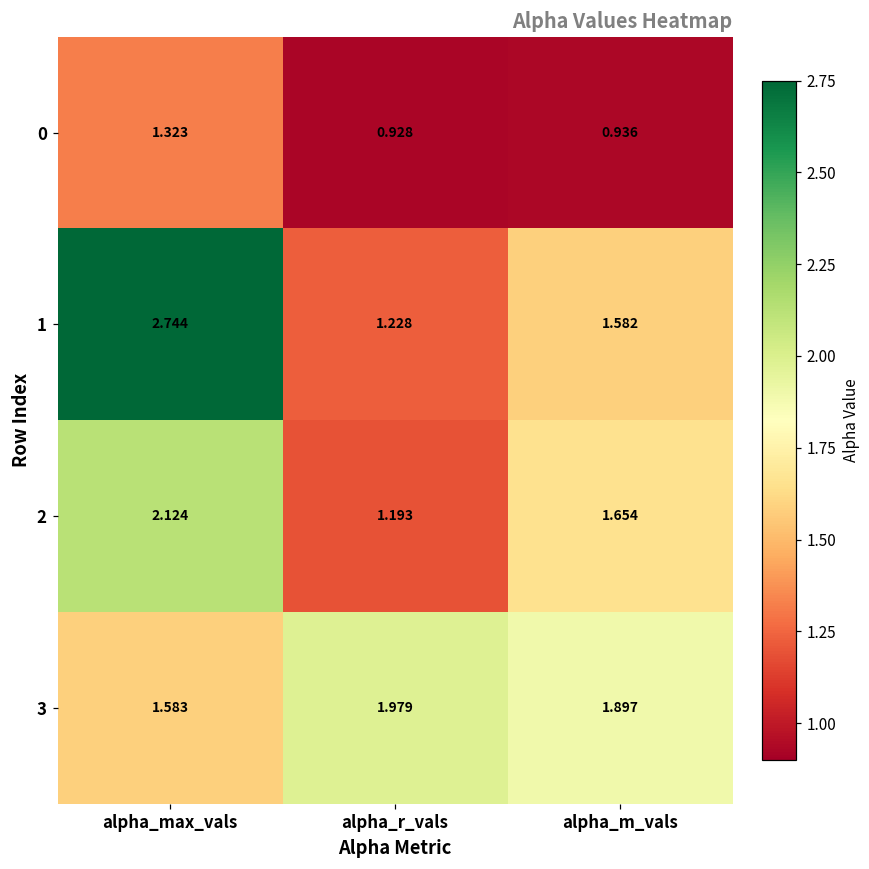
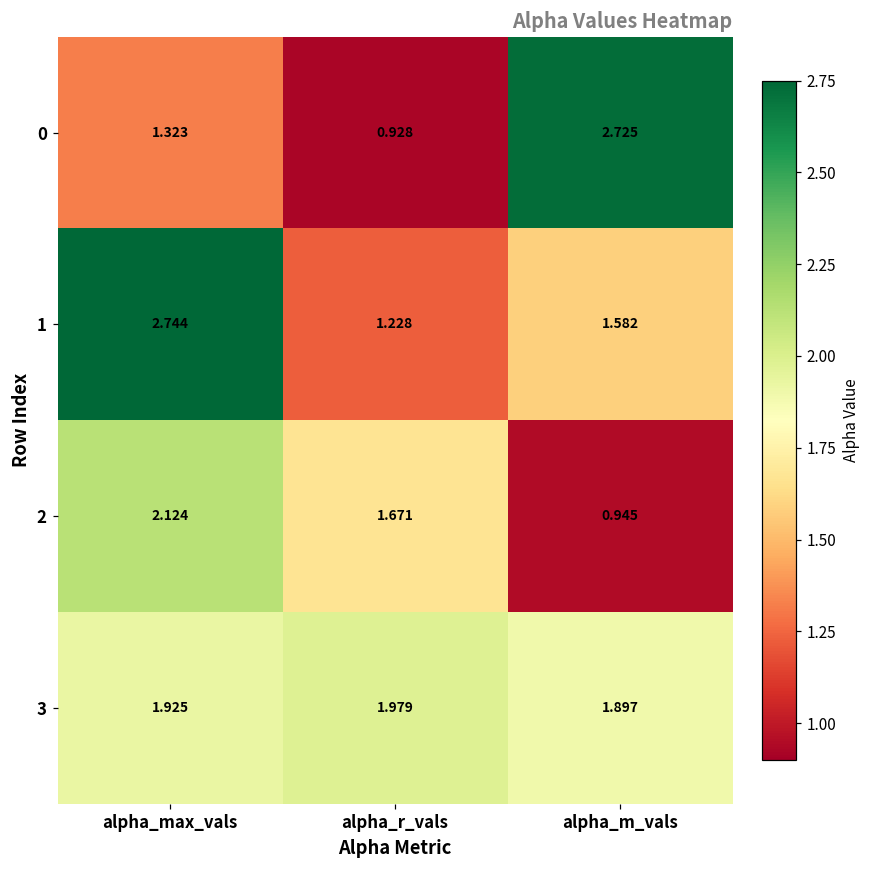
0, alpha_m_vals: 0.936 -> 2.725
2, alpha_r_vals: 1.193 -> 1.671
2, alpha_m_vals: 1.654 -> 0.945
3, alpha_max_vals: 1.583 -> 1.925
